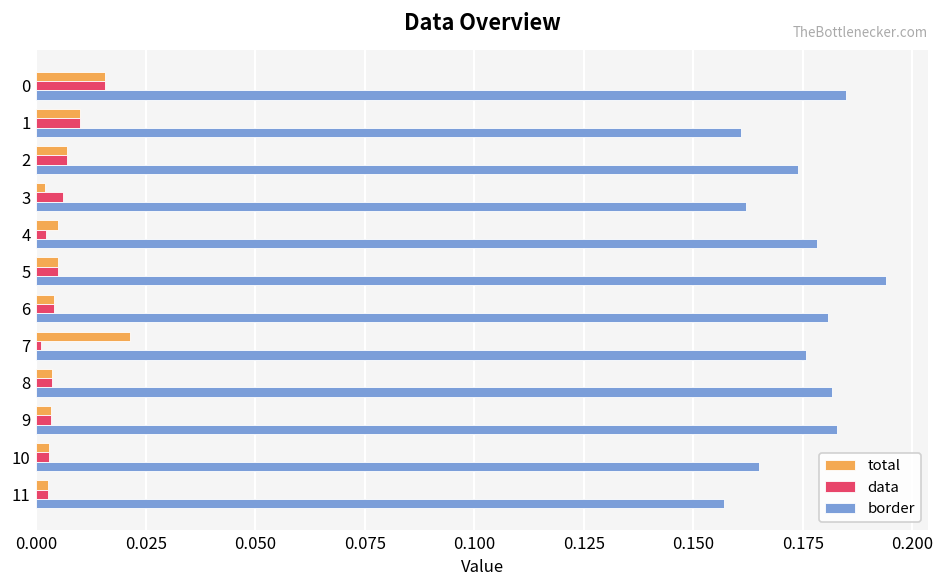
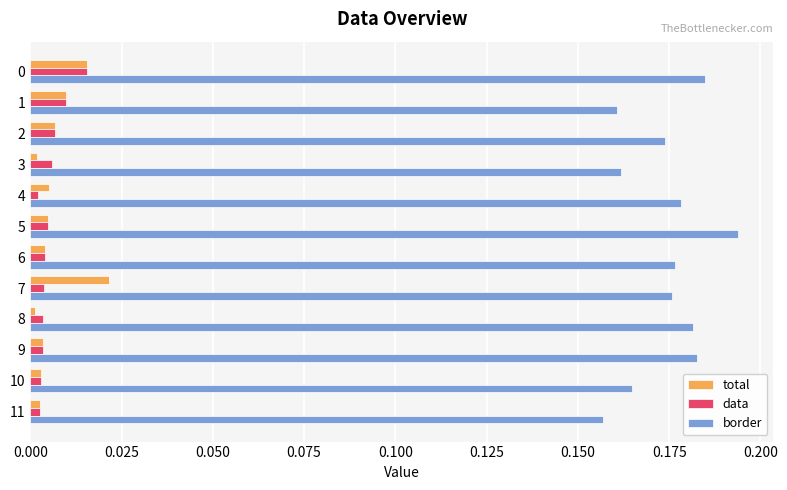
border, 6: 0.181 -> 0.177
data, 7: 0.001 -> 0.004
total, 8: 0.004 -> 0.001
